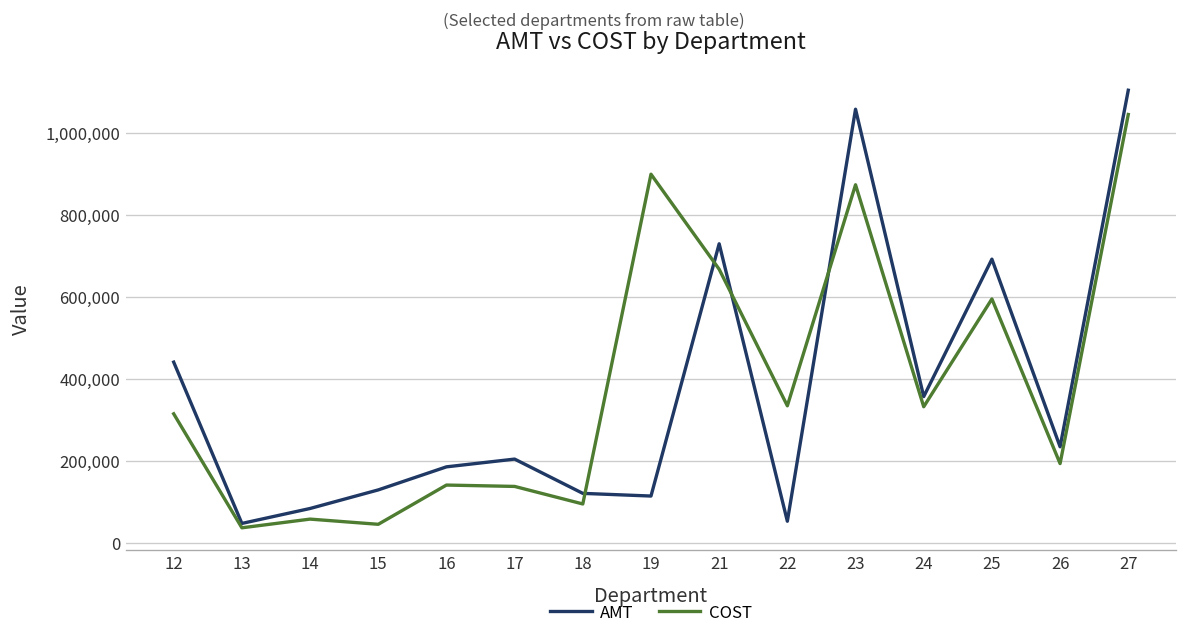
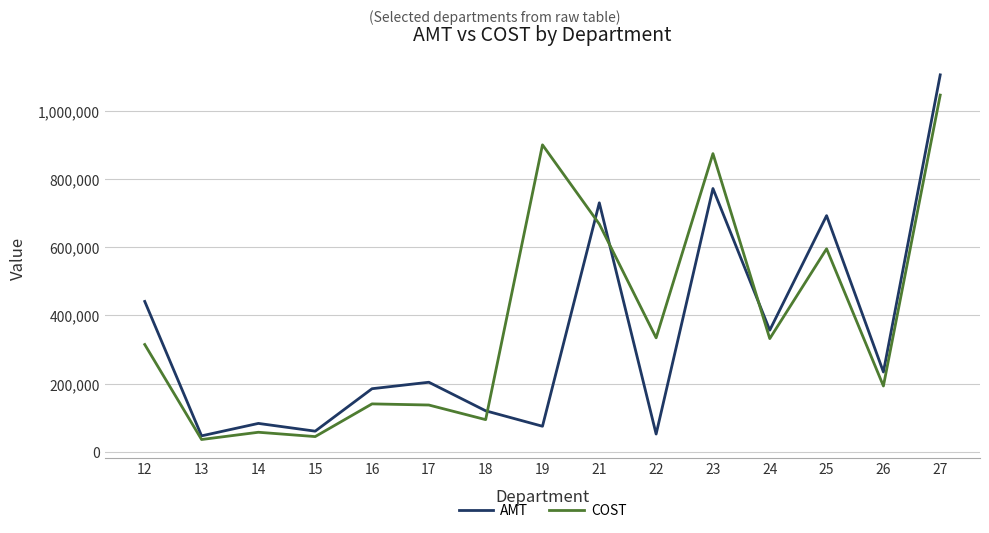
AMT, 15: 130,000 -> 60,000
AMT, 19: 110,000 -> 80,000
AMT, 23: 1,060,000 -> 770,000
